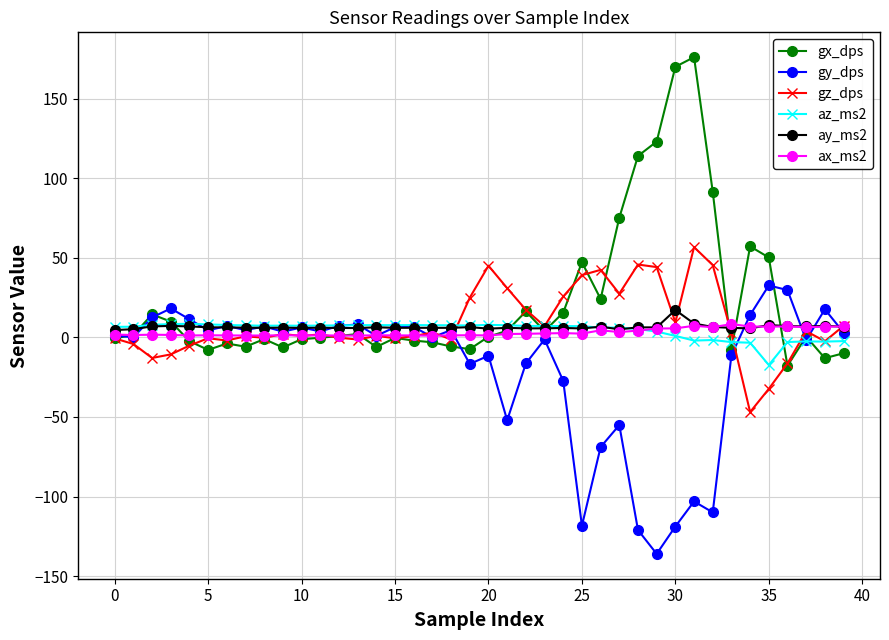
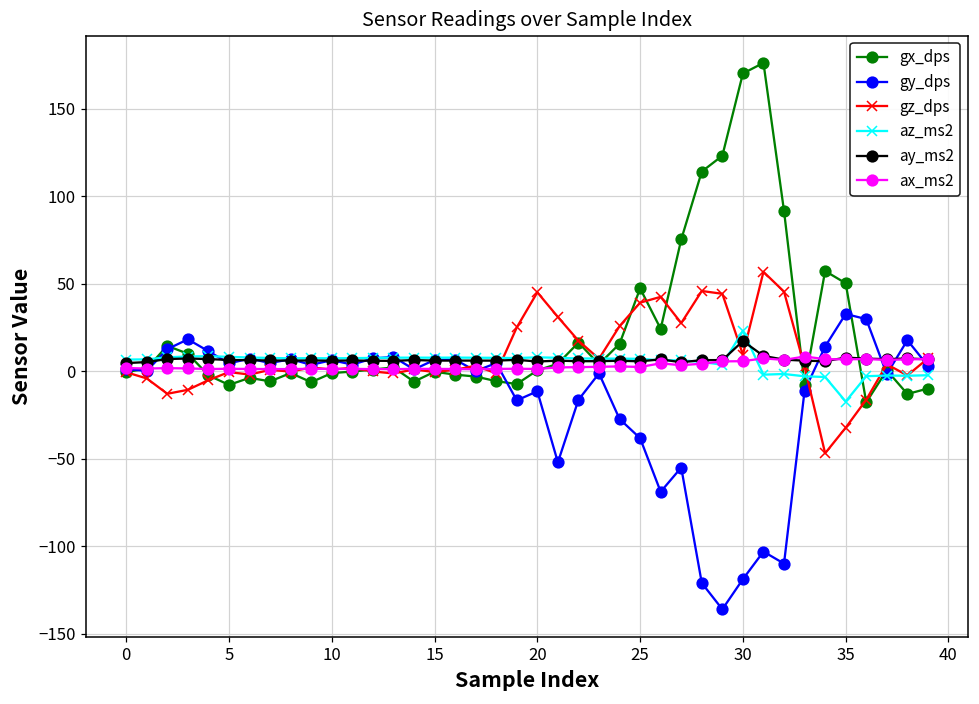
gy_dps, 25: -118 -> -38
az_ms2, 30: 1 -> 23
